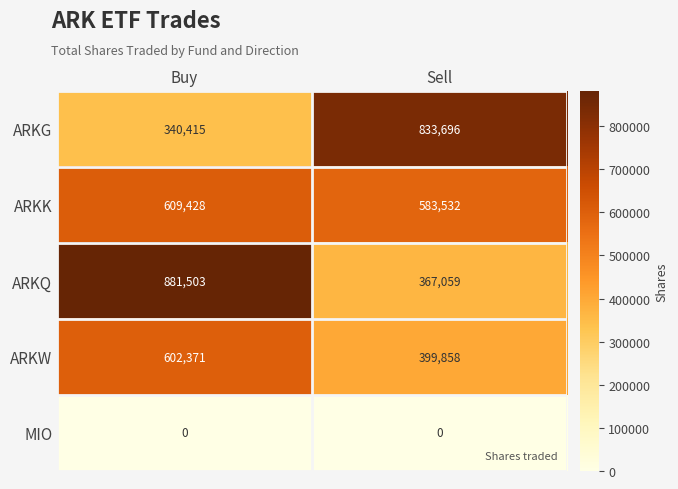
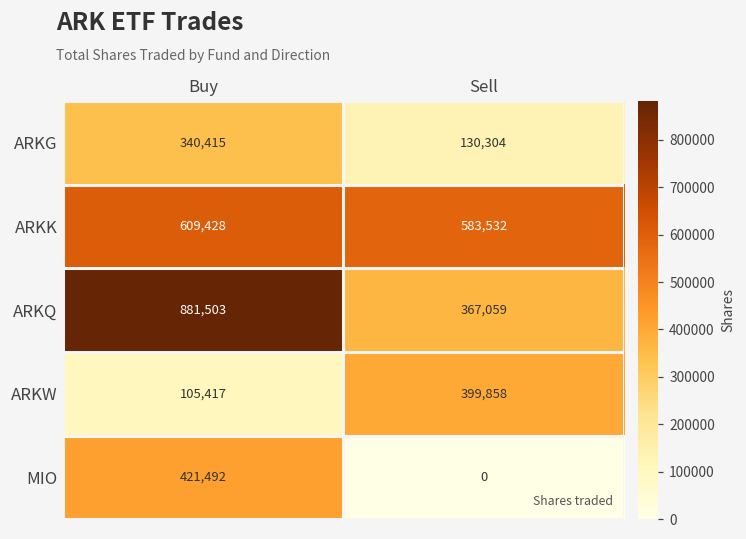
ARKG, Sell: 833,696 -> 130,304
ARKW, Buy: 602,371 -> 105,417
MIO, Buy: 0 -> 421,492
